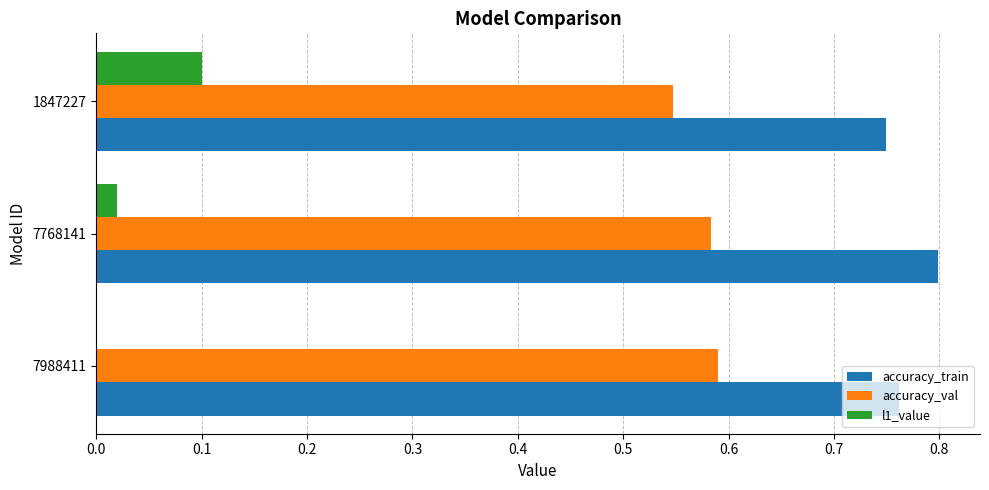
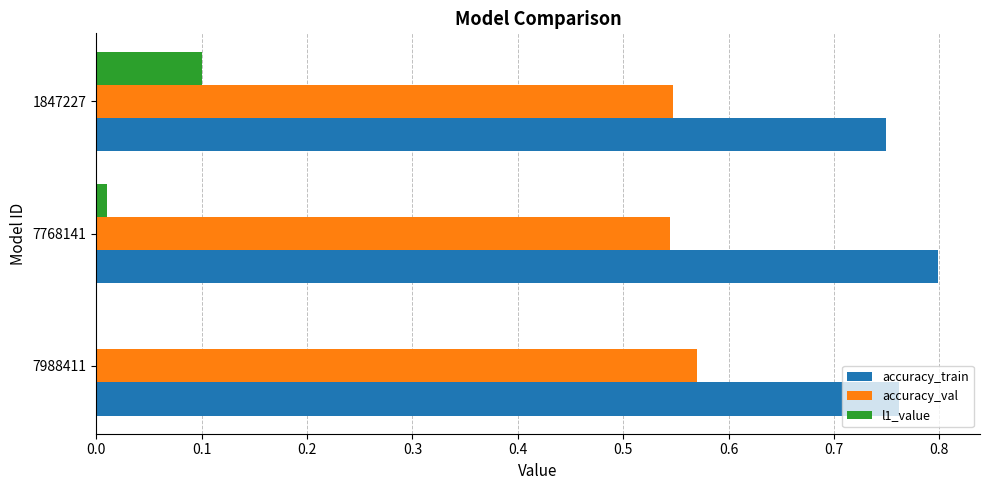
l1_value, 7768141: 0.02 -> 0.01
accuracy_val, 7768141: 0.583 -> 0.544
accuracy_val, 7988411: 0.59 -> 0.57
